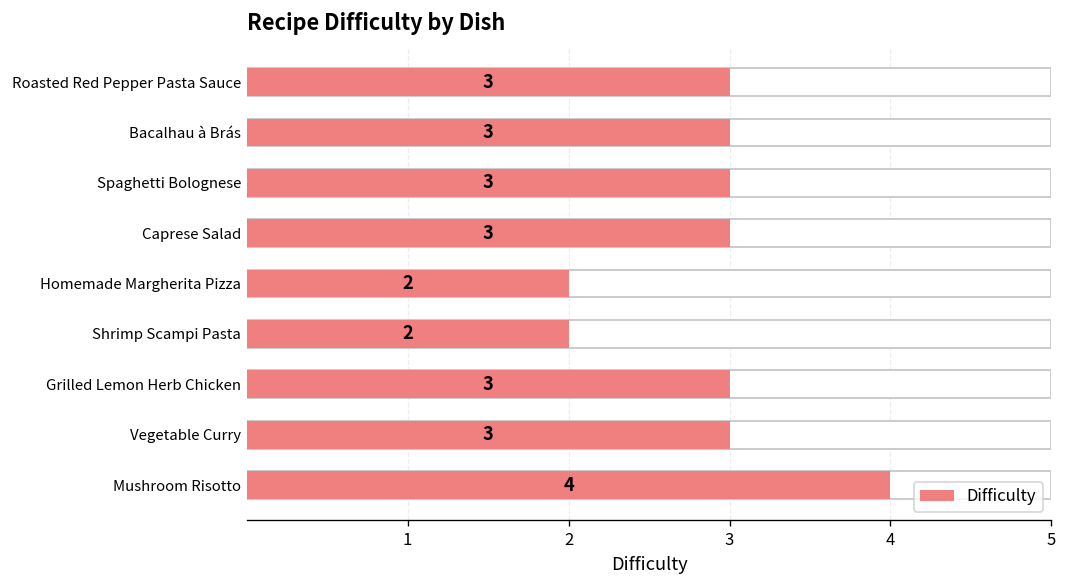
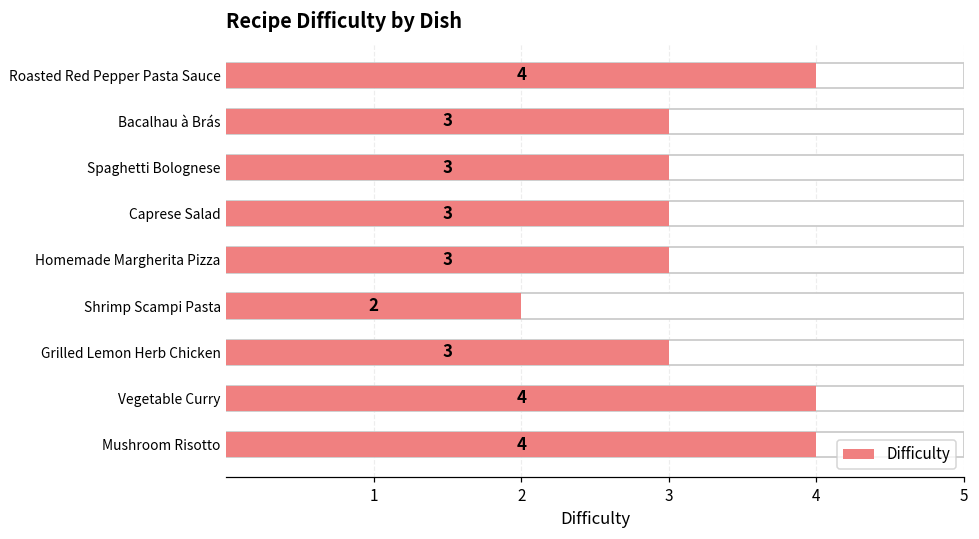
Difficulty, Roasted Red Pepper Pasta Sauce: 3 -> 4
Difficulty, Homemade Margherita Pizza: 2 -> 3
Difficulty, Vegetable Curry: 3 -> 4
